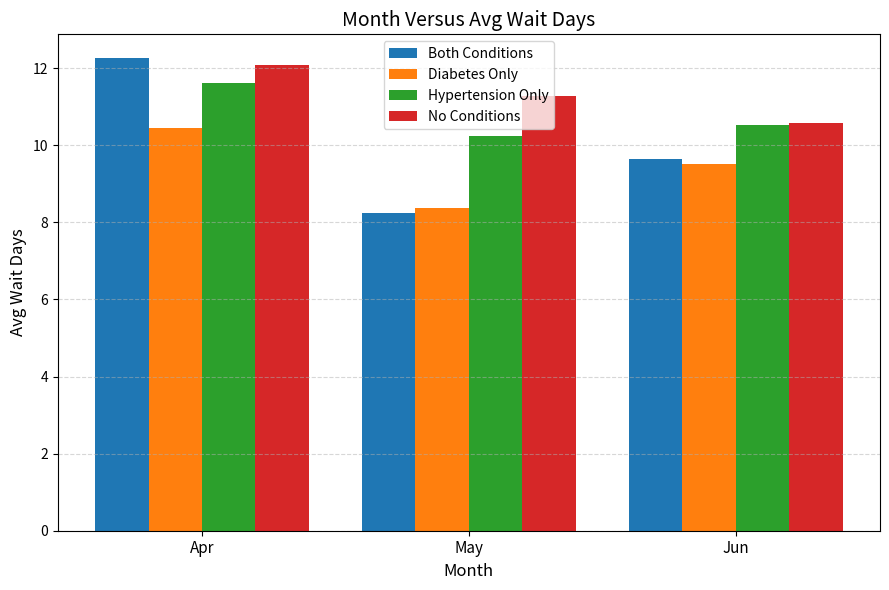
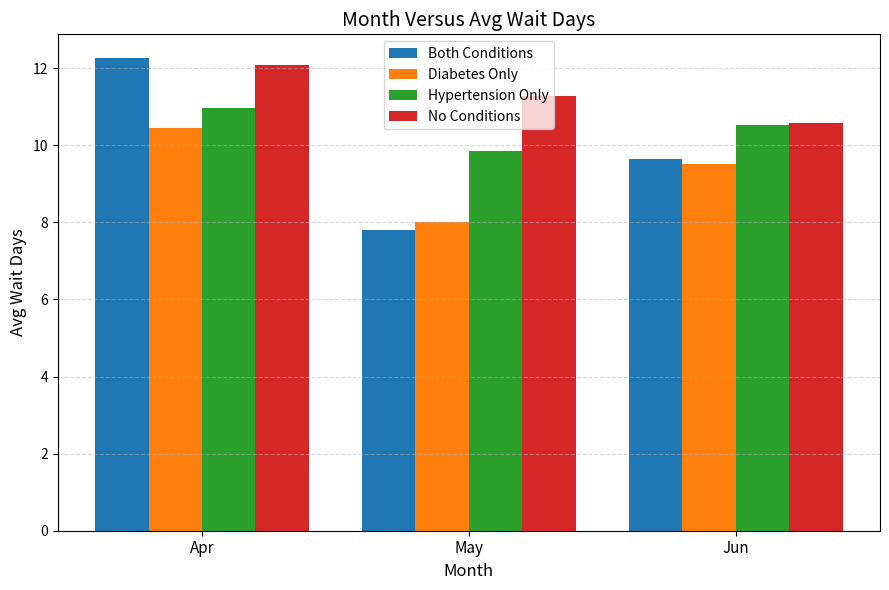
Hypertension Only, Apr: 11.6 -> 11.0
Both Conditions, May: 8.3 -> 7.8
Diabetes Only, May: 8.4 -> 8.0
Hypertension Only, May: 10.2 -> 9.9
